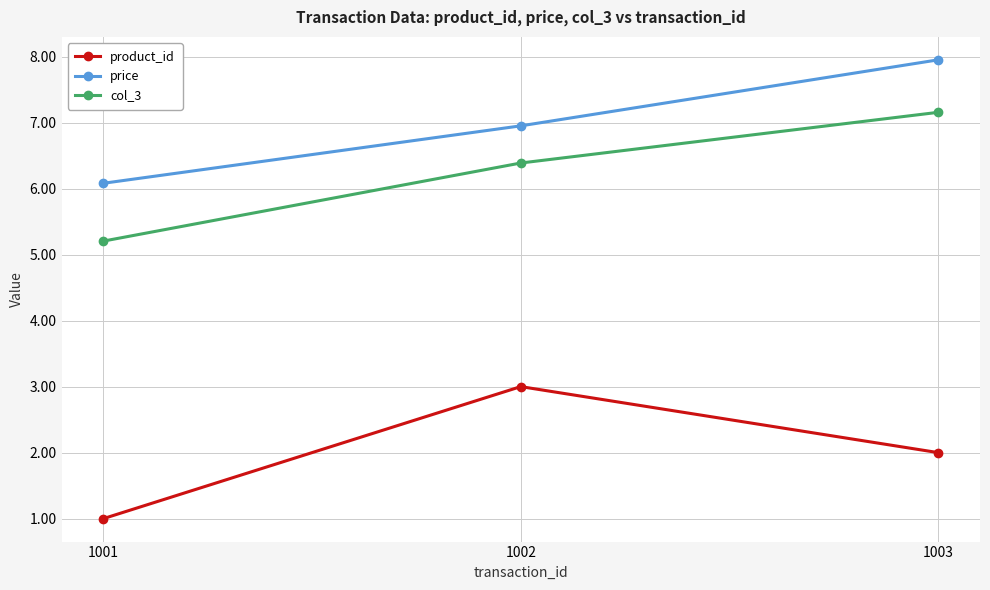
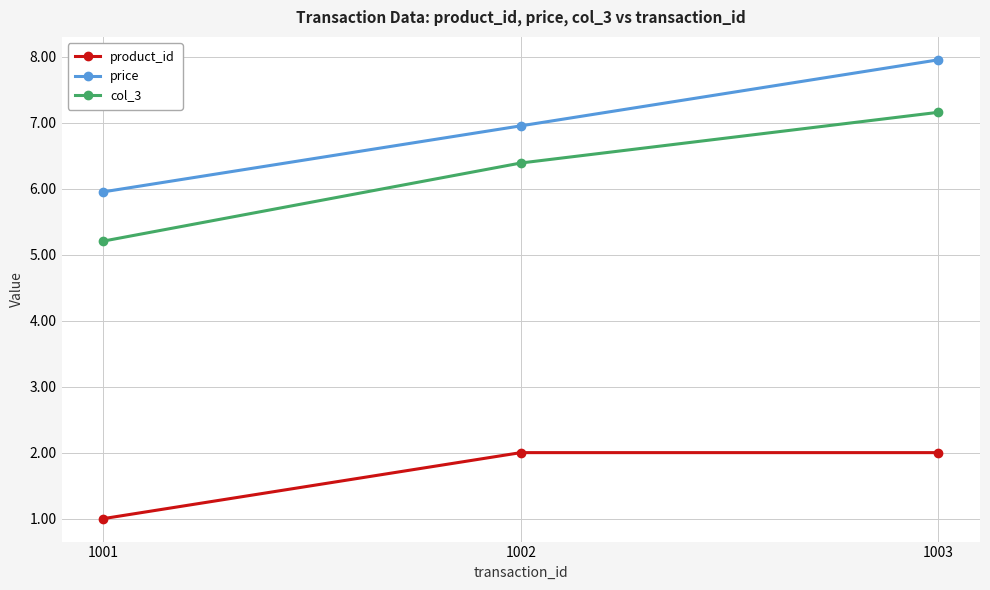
price, 1001: 6.1 -> 6.0
product_id, 1002: 3 -> 2
